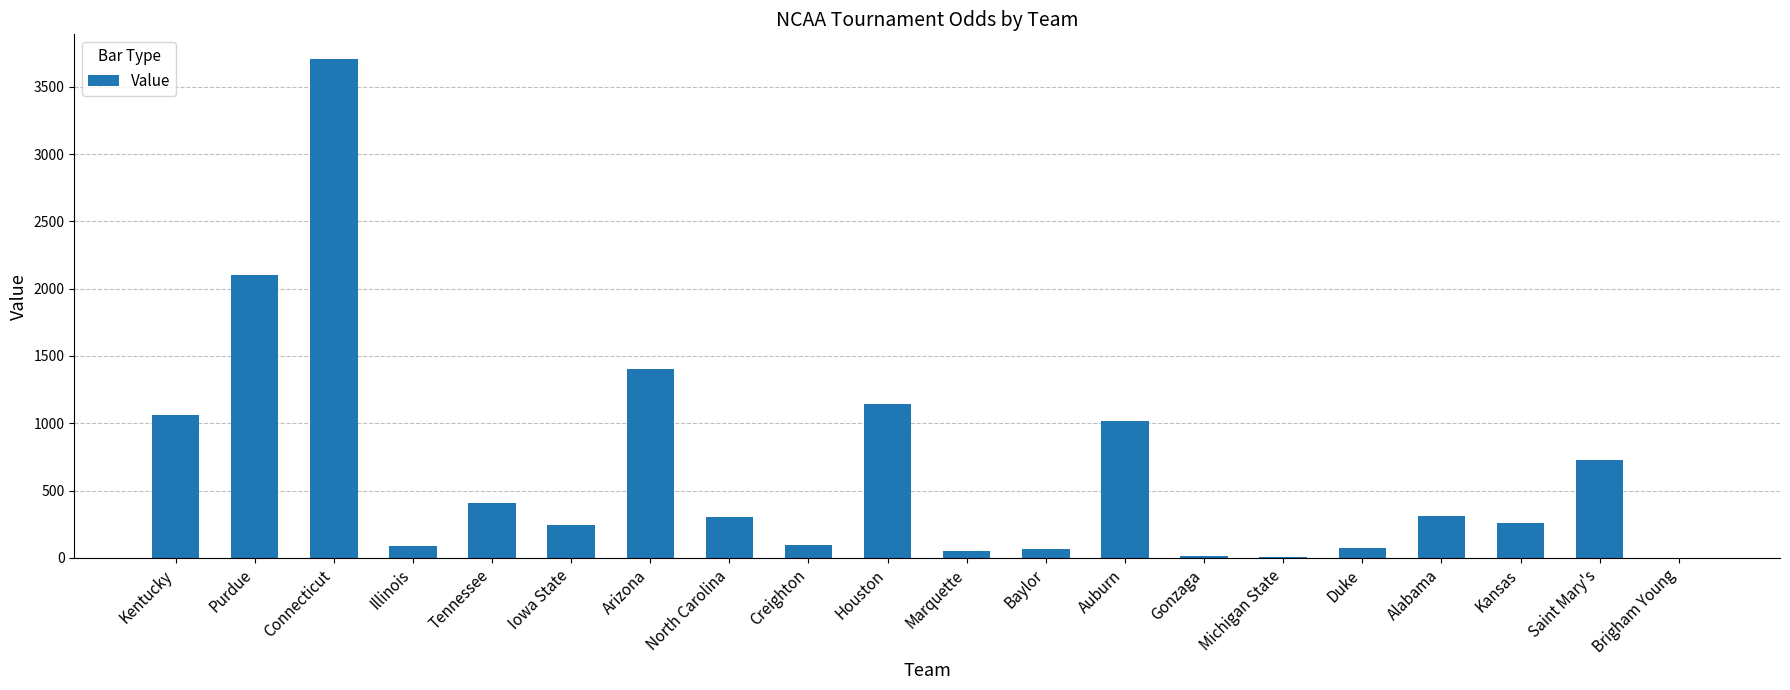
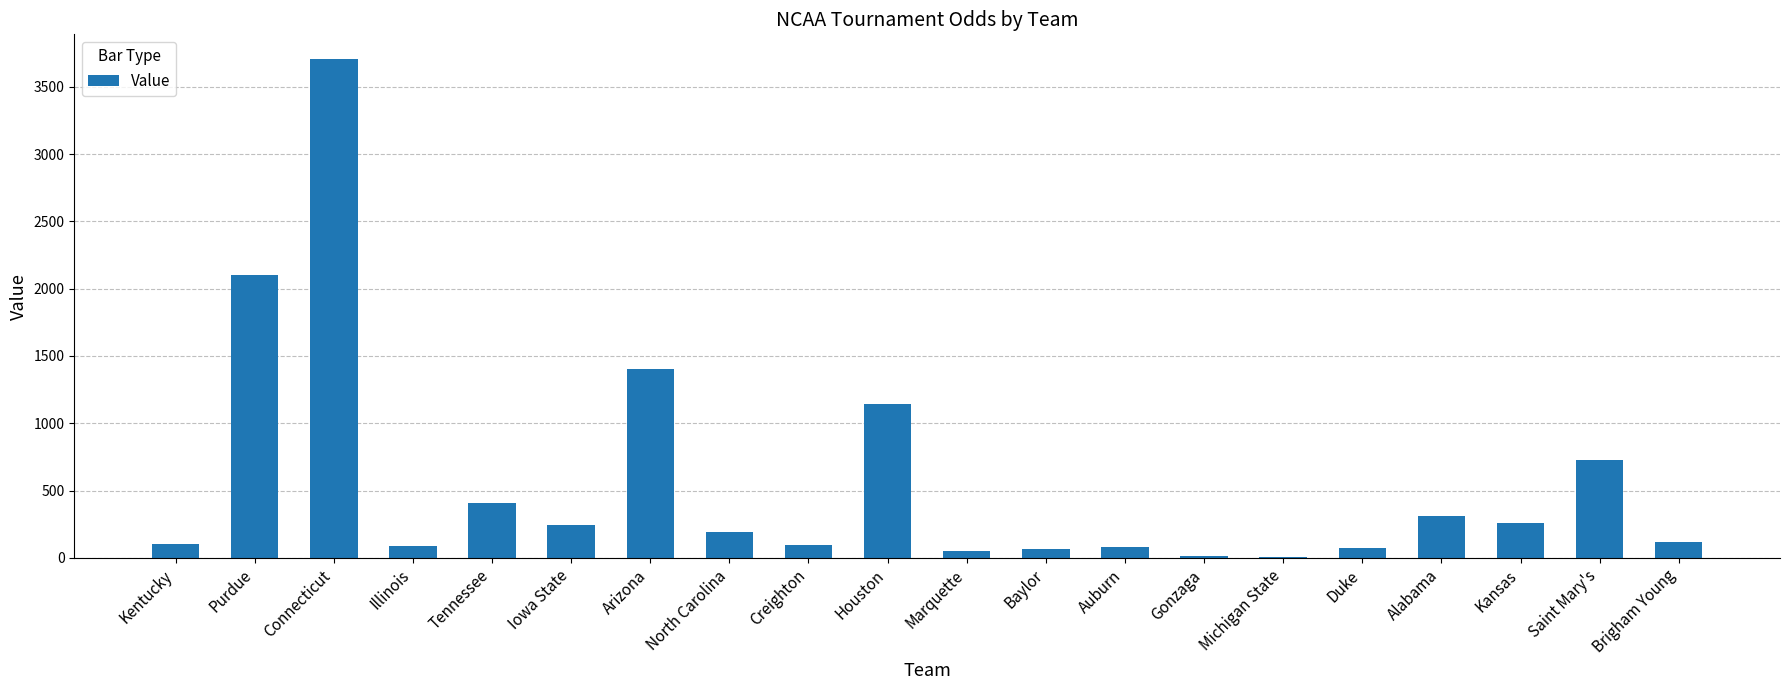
Kentucky: 1060 -> 100
North Carolina: 300 -> 190
Auburn: 1020 -> 80
Brigham Young: 0 -> 120
